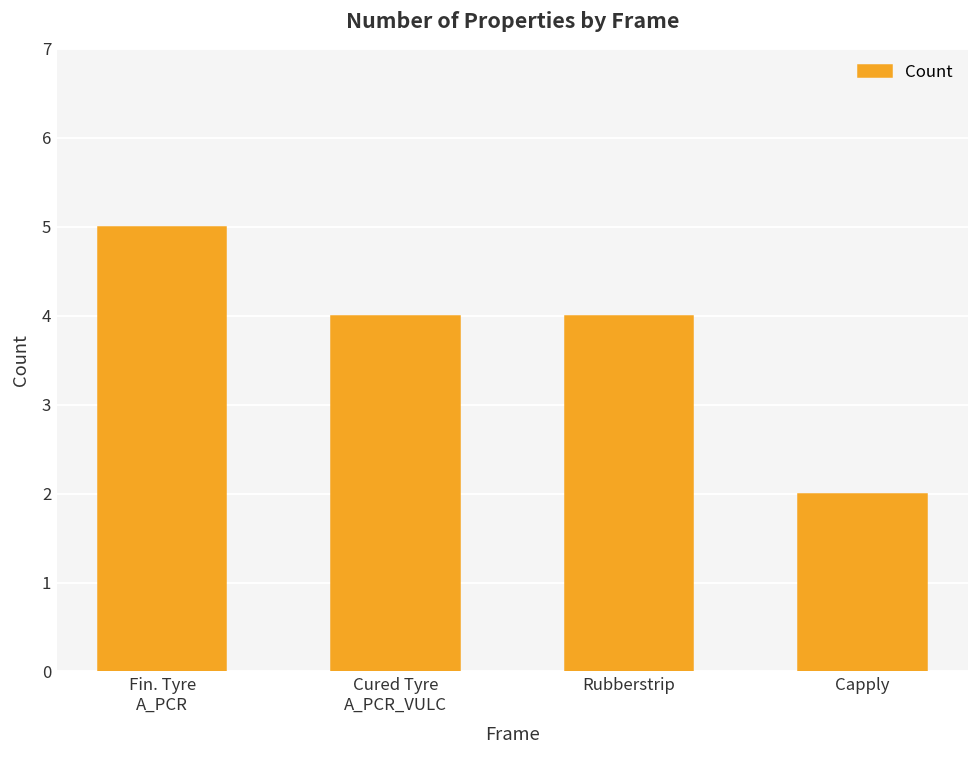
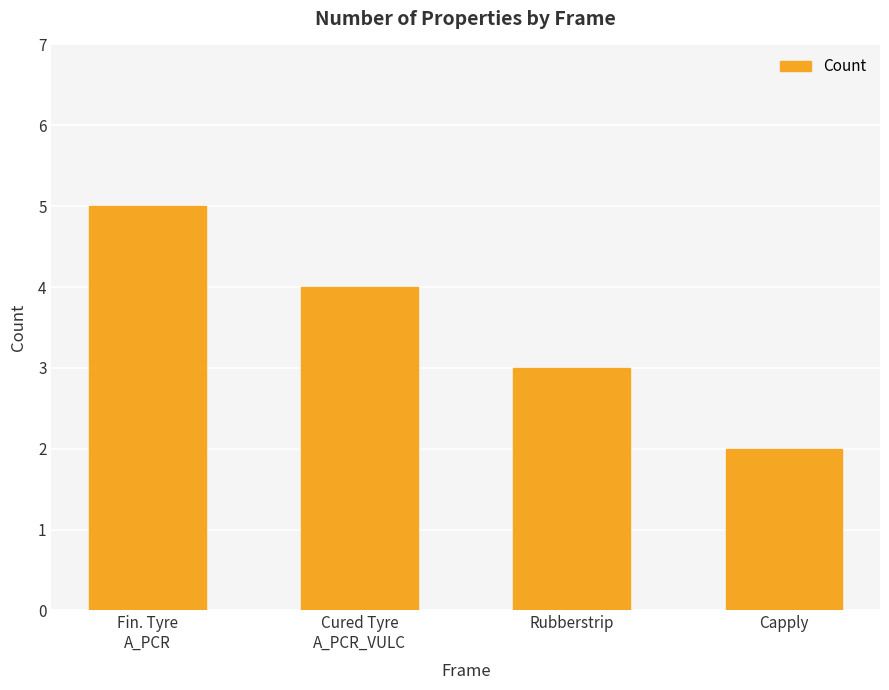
Rubberstrip: 4 -> 3
